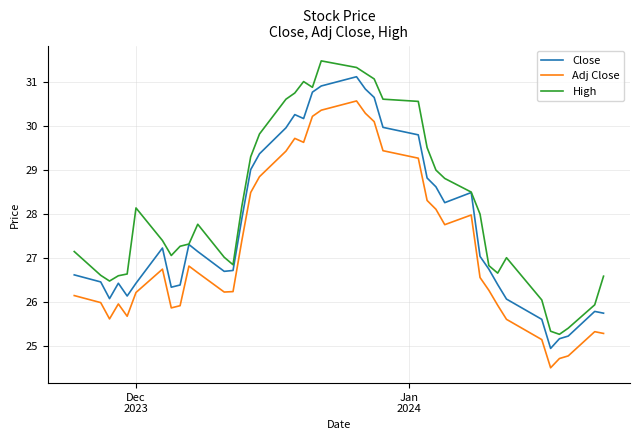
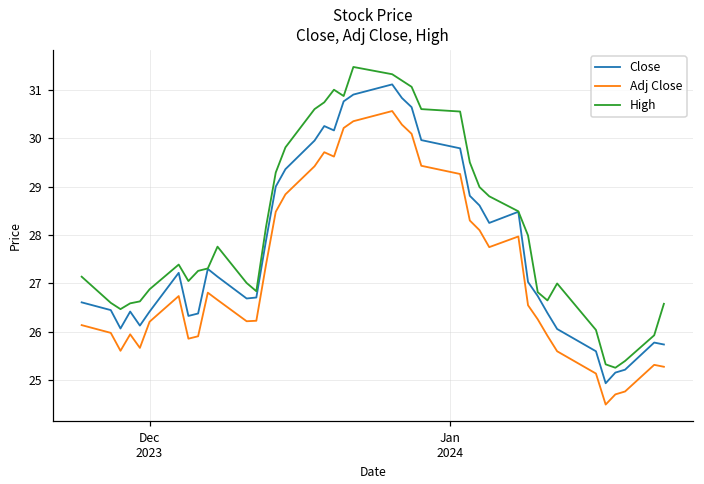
High, Dec 2023: 28.1 -> 26.9
